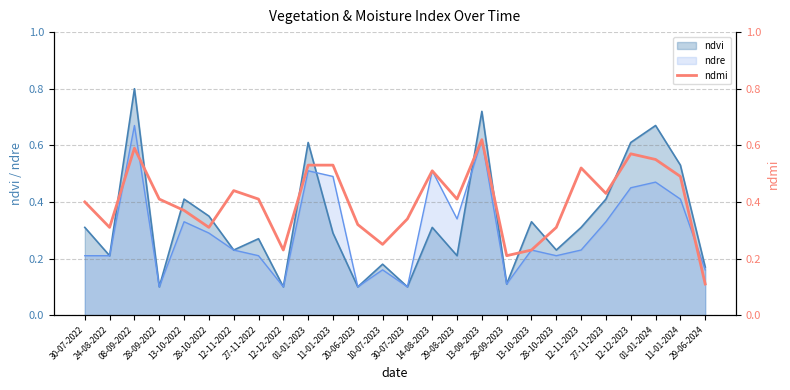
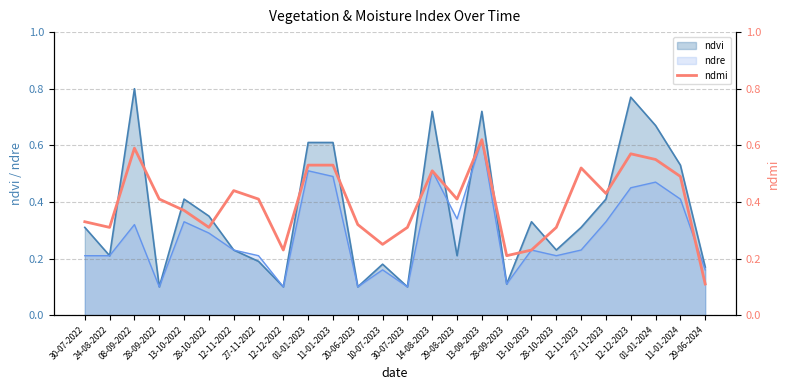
ndre, 08-09-2022: 0.67 -> 0.32
ndvi, 27-11-2022: 0.27 -> 0.19
ndvi, 11-01-2023: 0.29 -> 0.61
ndvi, 14-08-2023: 0.31 -> 0.72
ndvi, 12-12-2023: 0.61 -> 0.77
ndmi, 30-07-2022: 0.40 -> 0.33
ndmi, 30-07-2023: 0.34 -> 0.31
